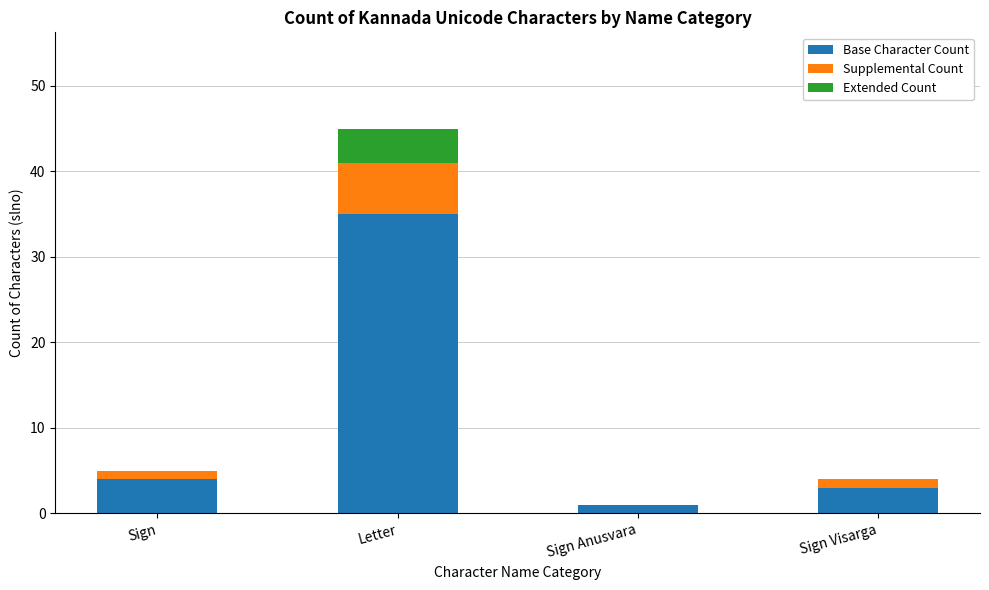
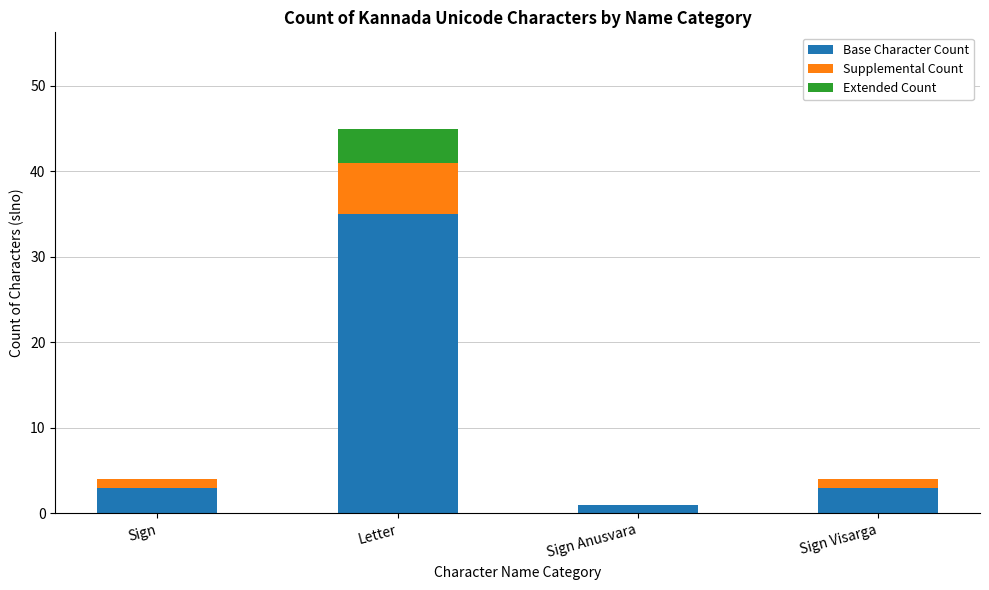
Base Character Count, Sign: 4 -> 3
